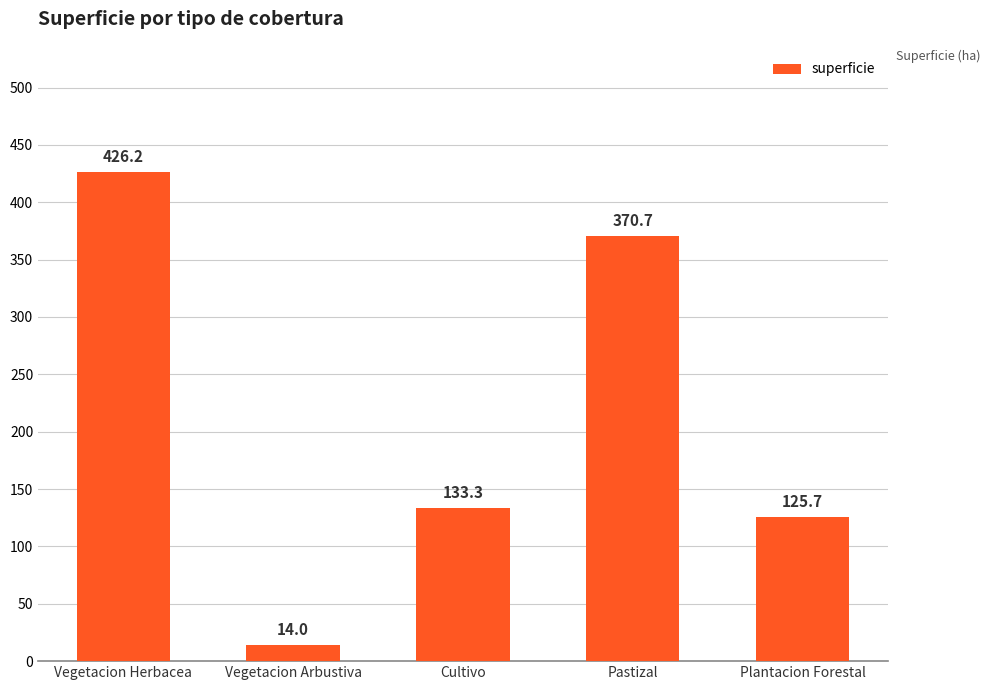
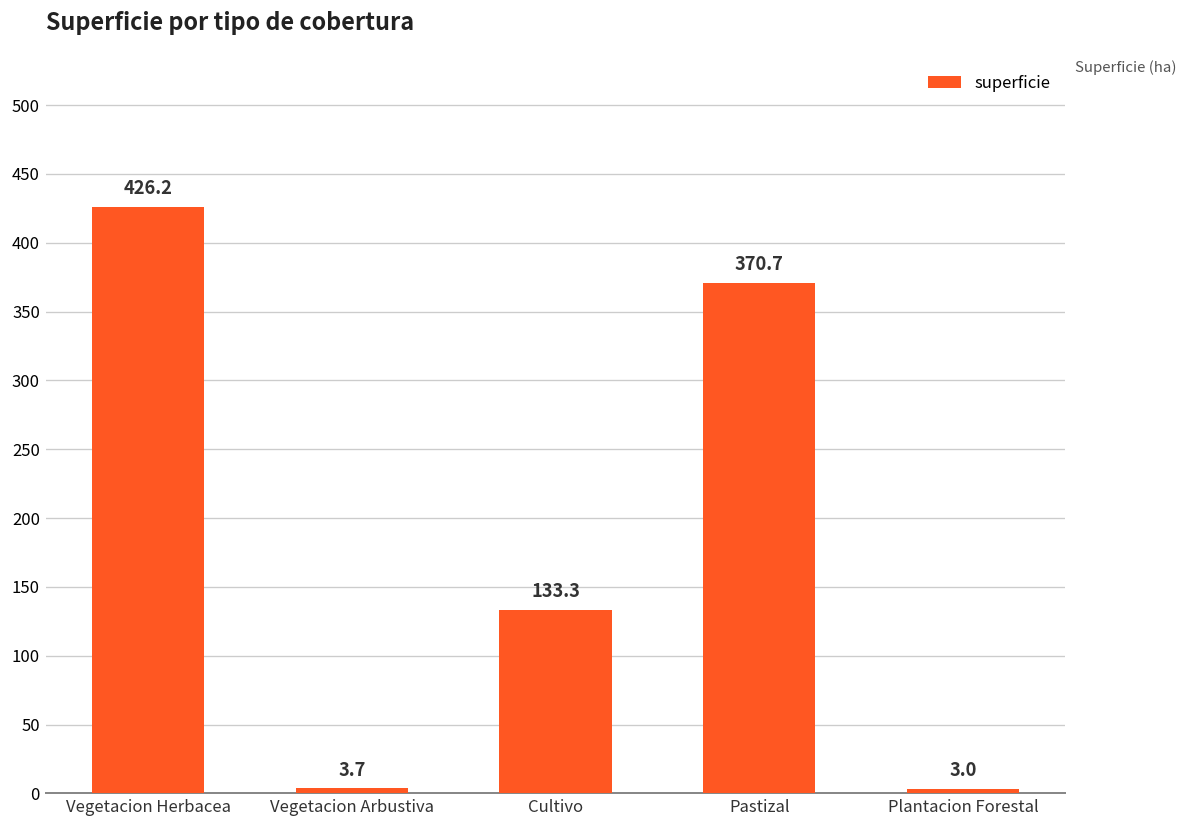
Vegetacion Arbustiva: 14.0 -> 3.7
Plantacion Forestal: 125.7 -> 3.0
